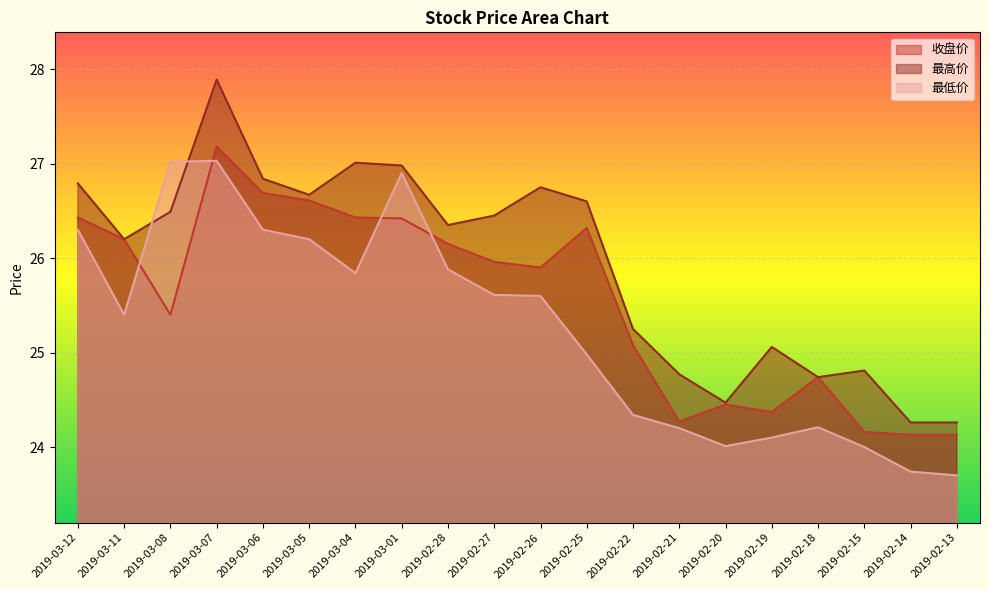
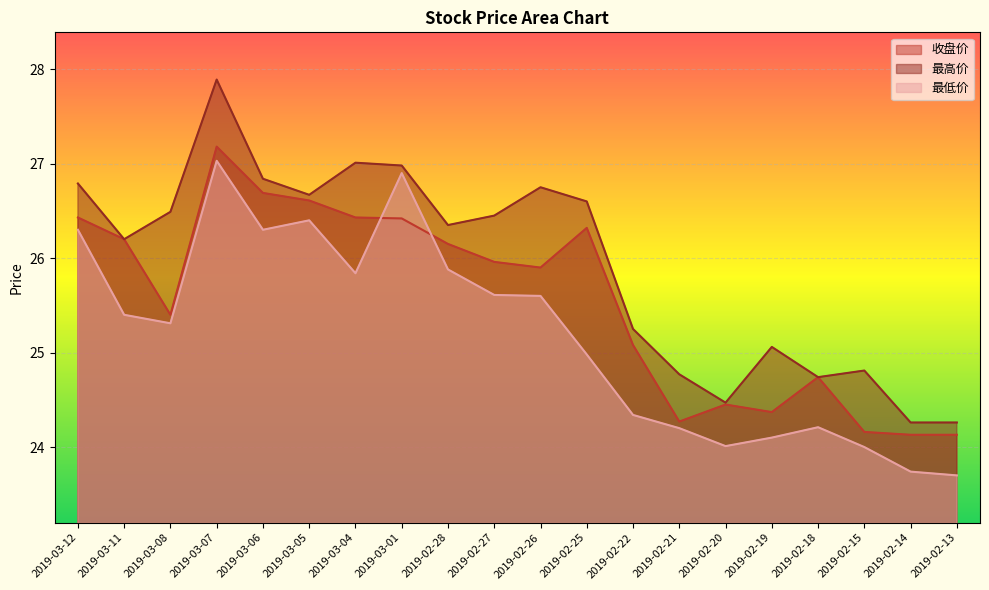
最低价, 2019-03-08: 27.0 -> 25.3
最低价, 2019-03-05: 26.2 -> 26.4
